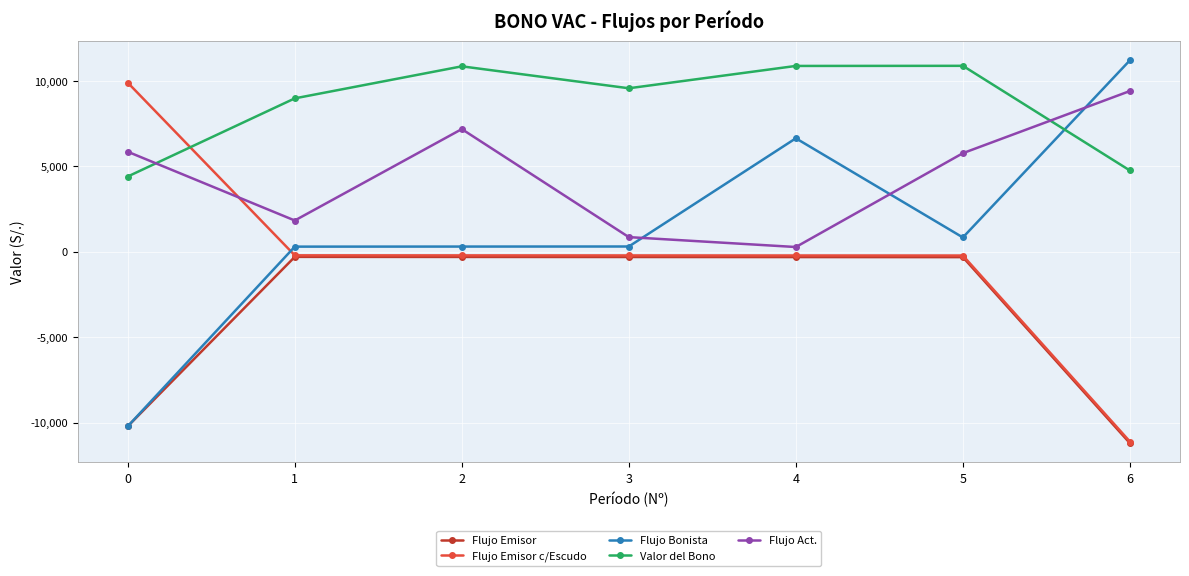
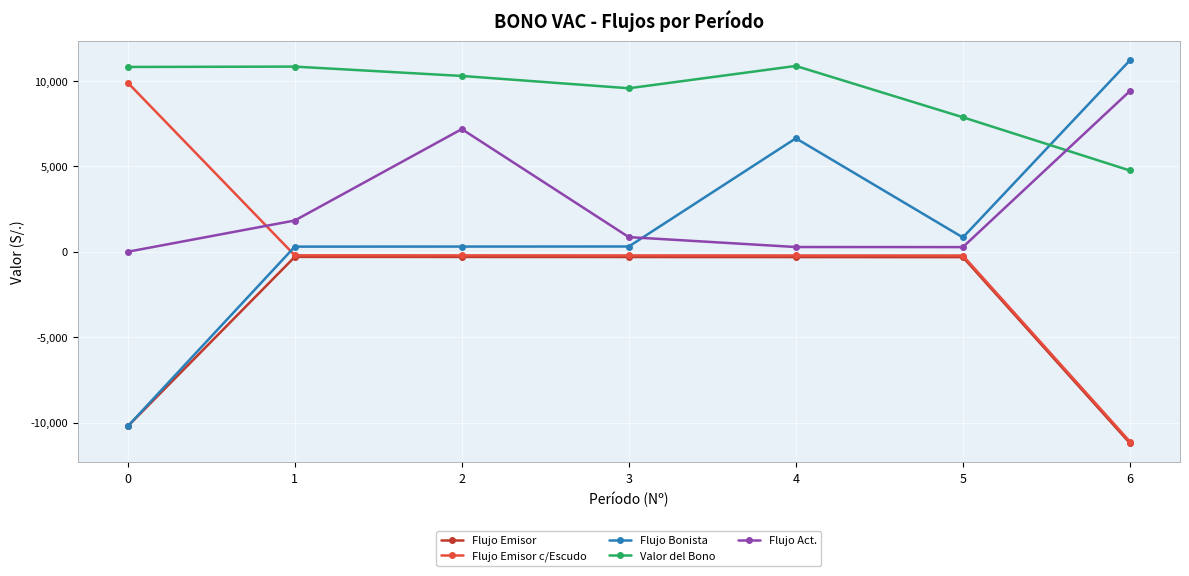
Valor del Bono, 0: 4,400 -> 10,800
Flujo Act., 0: 5,900 -> 0
Valor del Bono, 1: 9,000 -> 10,800
Valor del Bono, 2: 10,900 -> 10,300
Valor del Bono, 5: 10,900 -> 7,900
Flujo Act., 5: 5,800 -> 300
